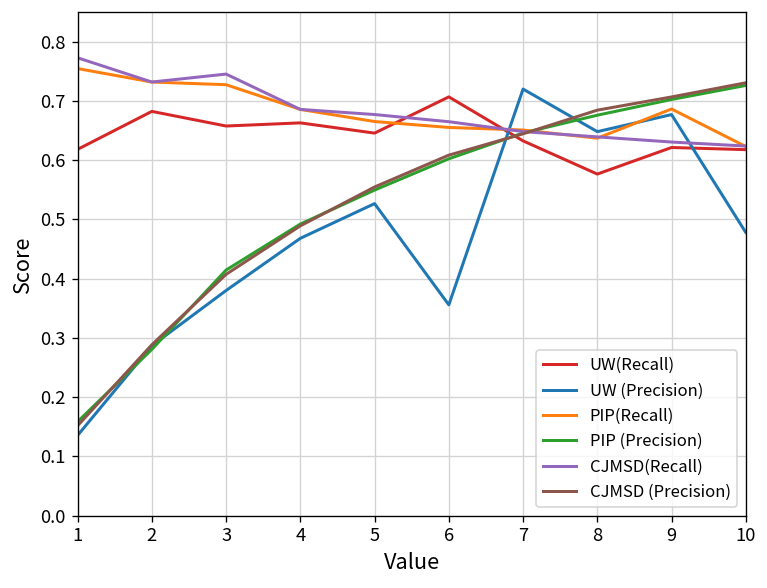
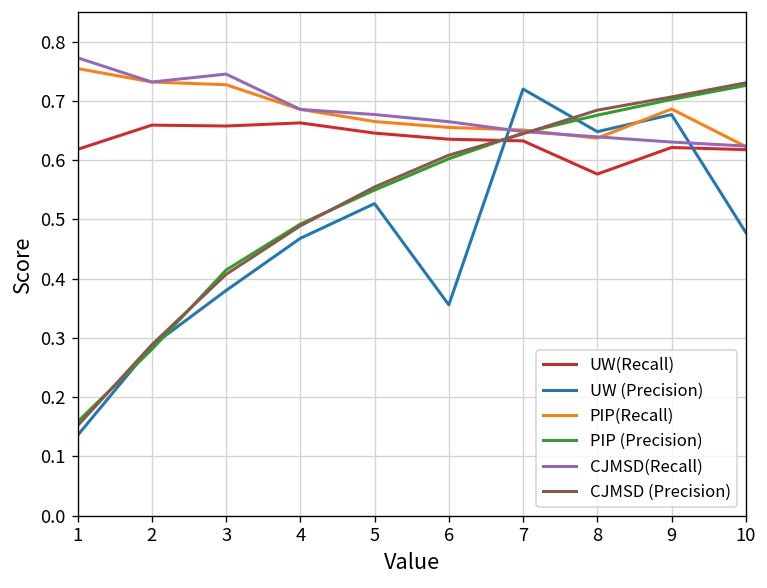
UW(Recall), 2: 0.68 -> 0.66
UW(Recall), 6: 0.71 -> 0.64
